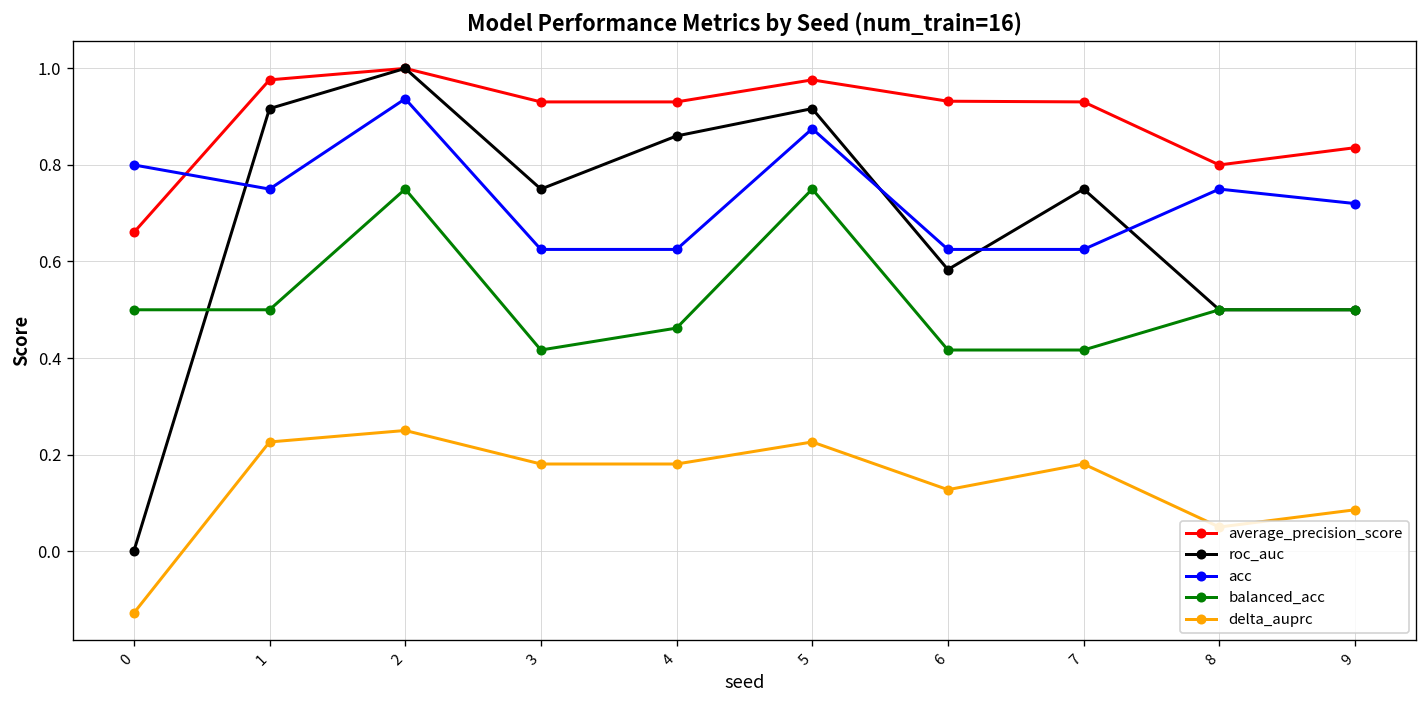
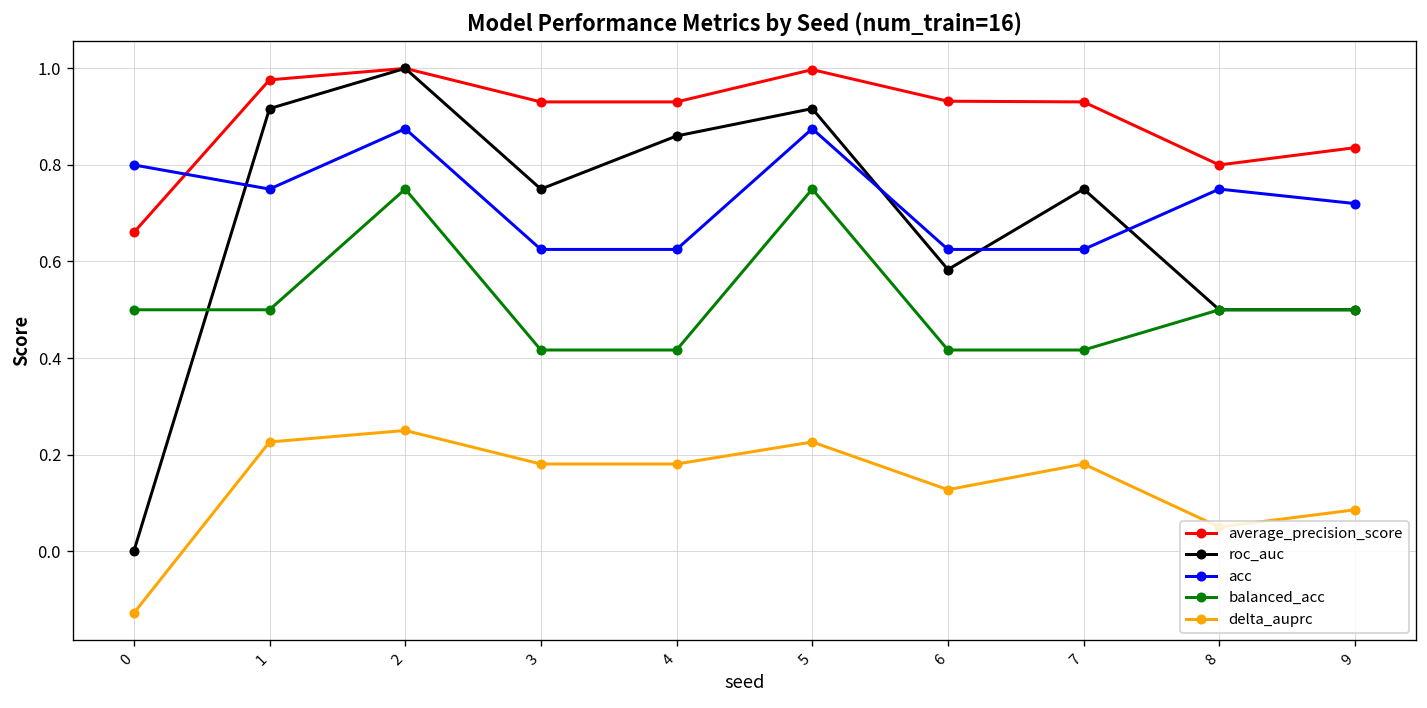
acc, 2: 0.94 -> 0.88
balanced_acc, 4: 0.46 -> 0.42
average_precision_score, 5: 0.98 -> 1.00
